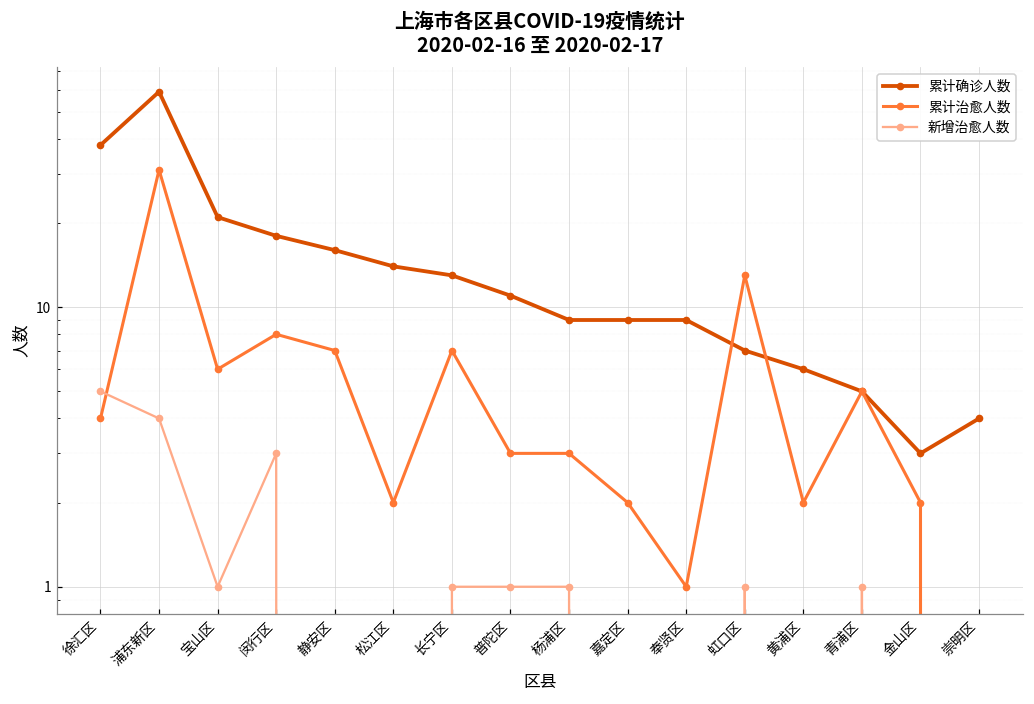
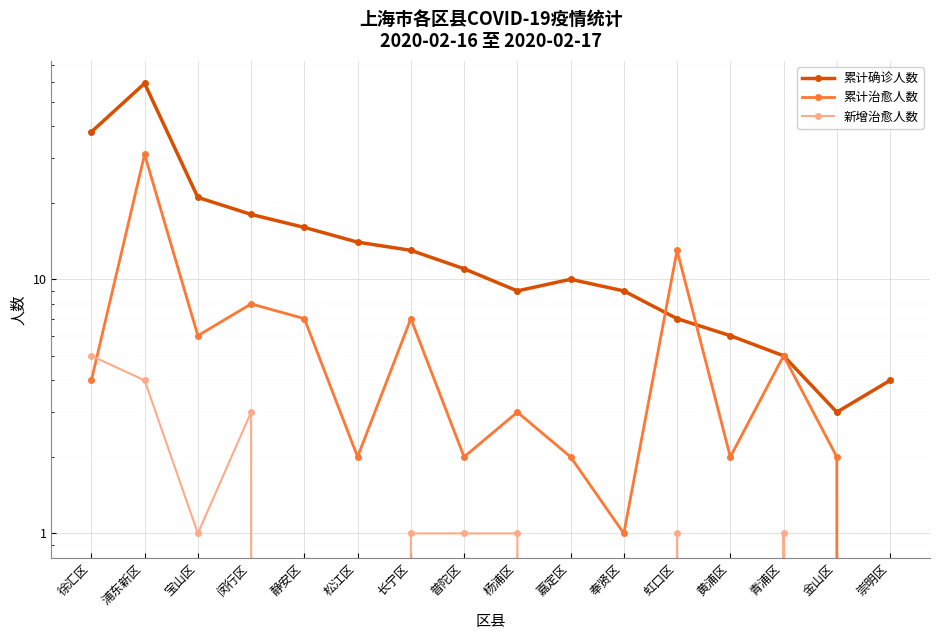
累计治愈人数, 普陀区: 3 -> 2
累计确诊人数, 嘉定区: 9 -> 10
